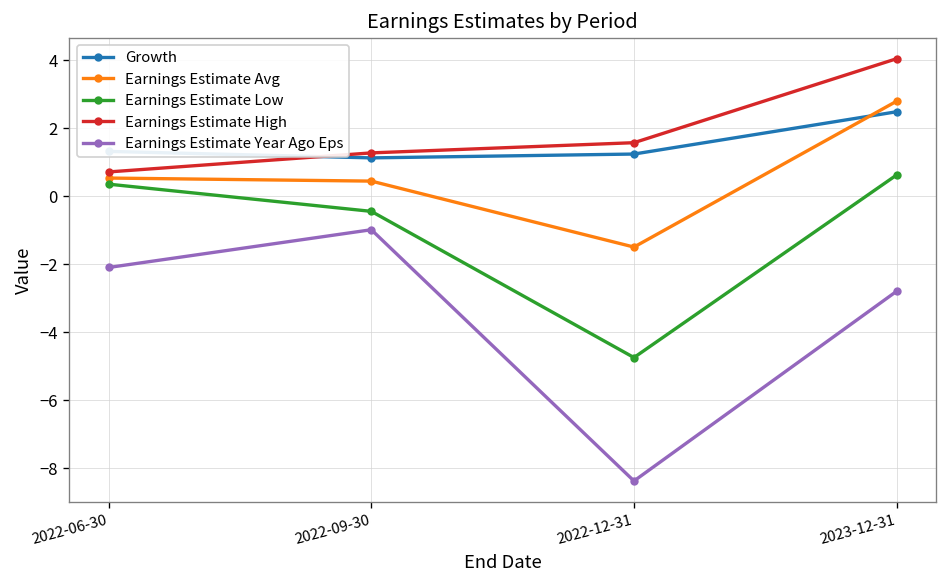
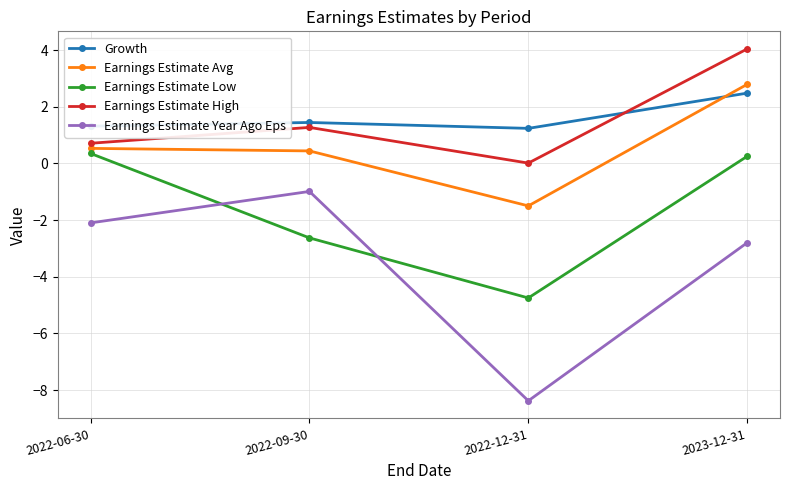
Growth, 2022-09-30: 1.1 -> 1.4
Earnings Estimate Low, 2022-09-30: -0.5 -> -2.6
Earnings Estimate High, 2022-12-31: 1.6 -> 0.0
Earnings Estimate Low, 2023-12-31: 0.6 -> 0.3
